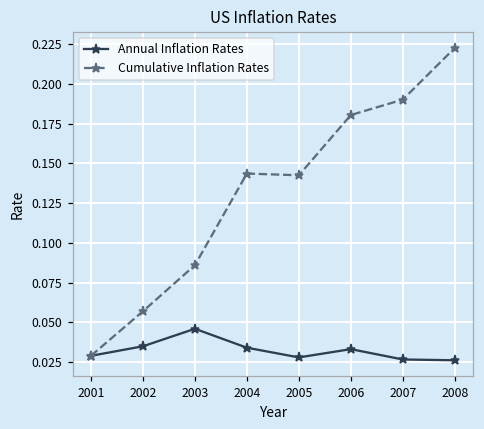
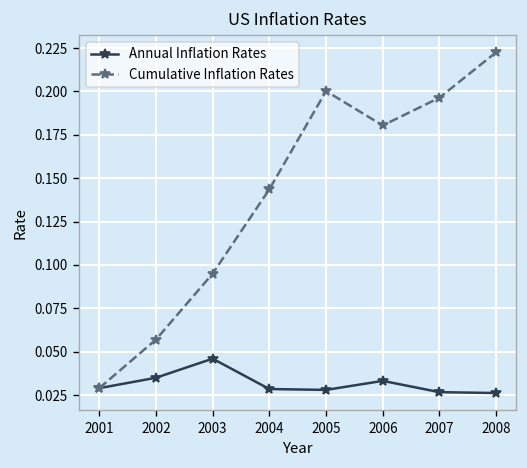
Cumulative Inflation Rates, 2003: 0.086 -> 0.095
Annual Inflation Rates, 2004: 0.034 -> 0.029
Cumulative Inflation Rates, 2005: 0.143 -> 0.200
Cumulative Inflation Rates, 2007: 0.190 -> 0.196
